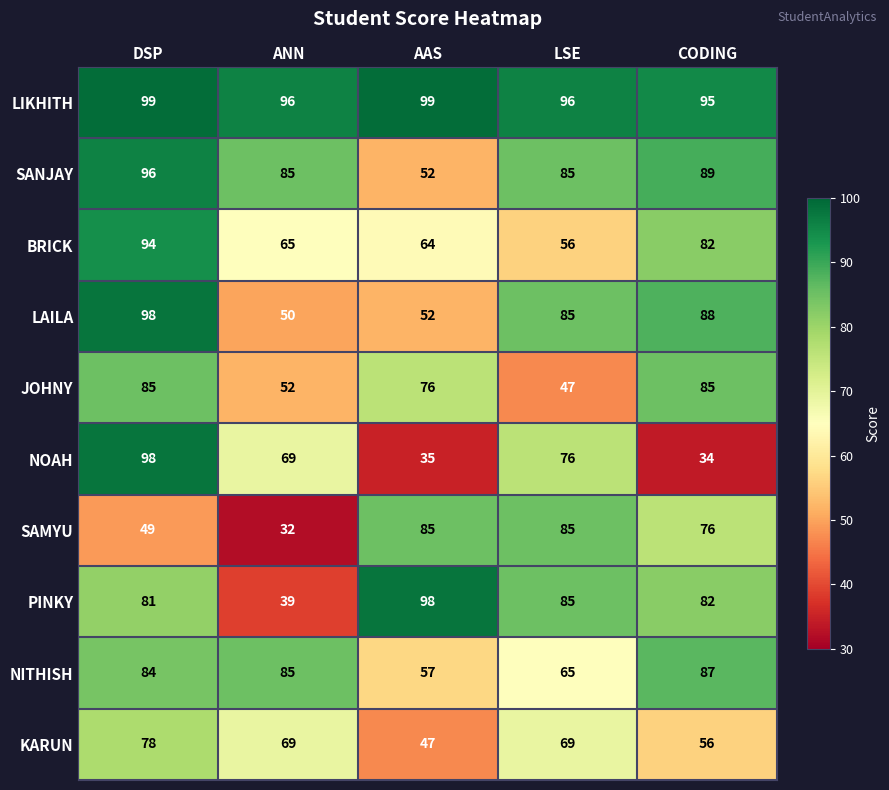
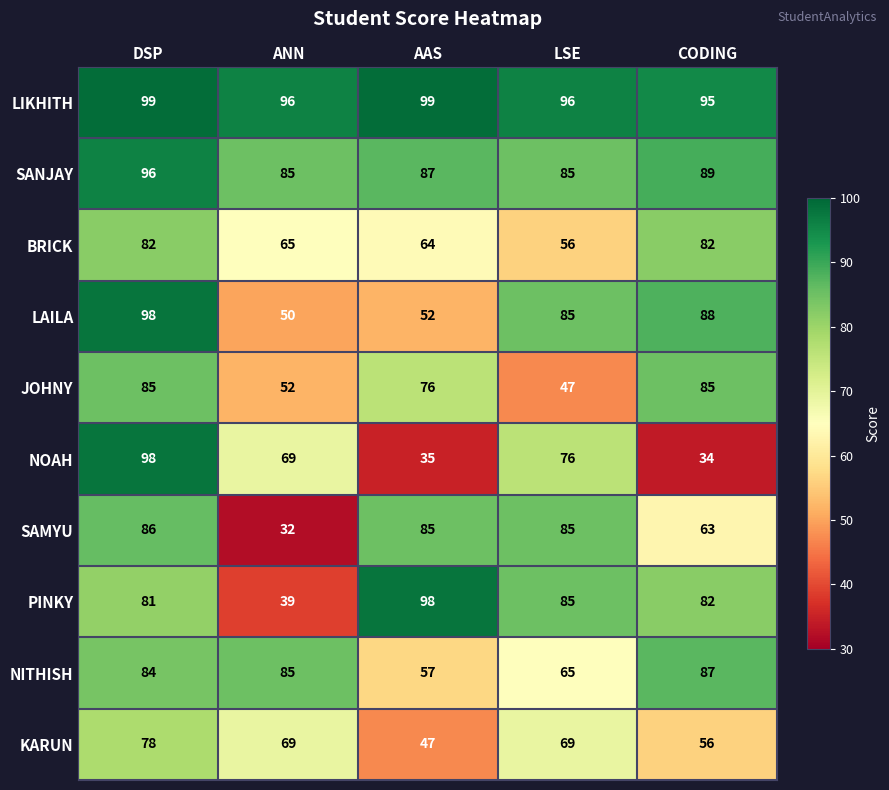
SANJAY, AAS: 52 -> 87
BRICK, DSP: 94 -> 82
SAMYU, DSP: 49 -> 86
SAMYU, CODING: 76 -> 63
